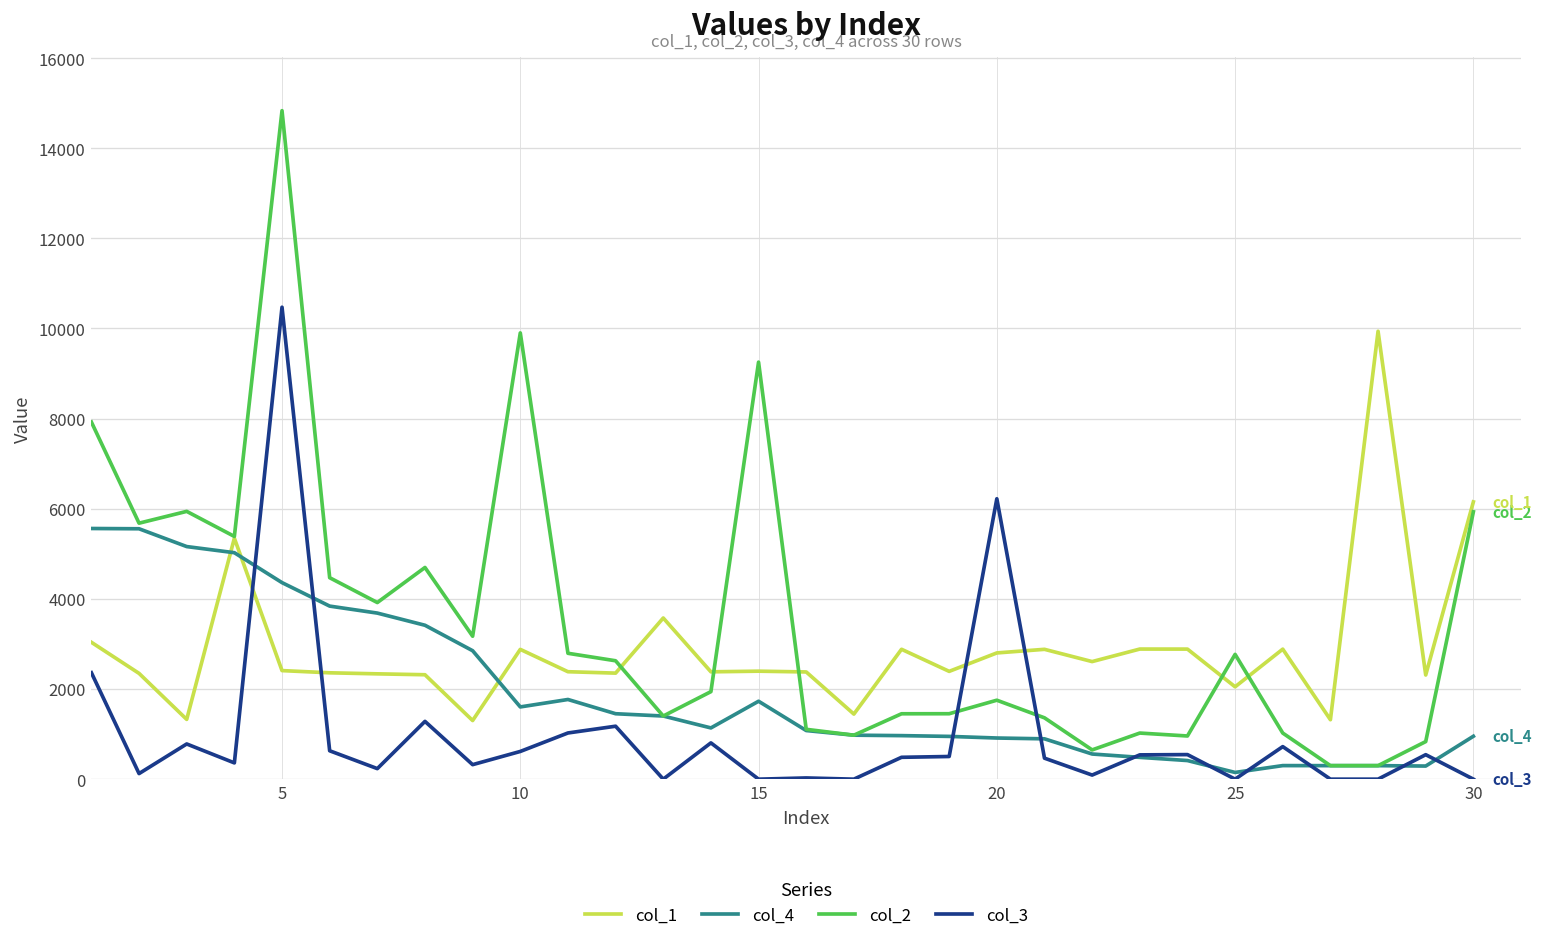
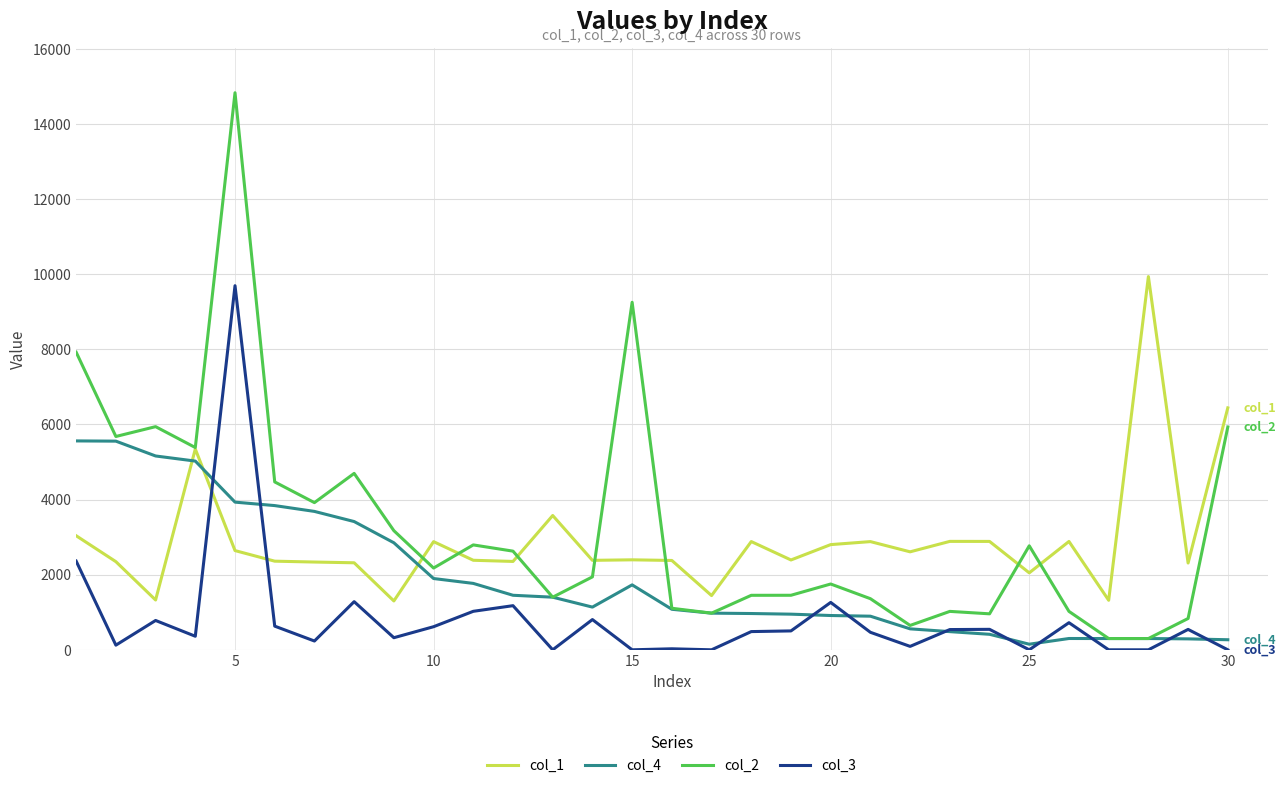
col_1, 5: 2400 -> 2600
col_4, 5: 4400 -> 3900
col_3, 5: 10500 -> 9700
col_4, 10: 1600 -> 1900
col_2, 10: 9900 -> 2200
col_3, 20: 6200 -> 1300
col_1, 30: 6200 -> 6400
col_4, 30: 1000 -> 300
